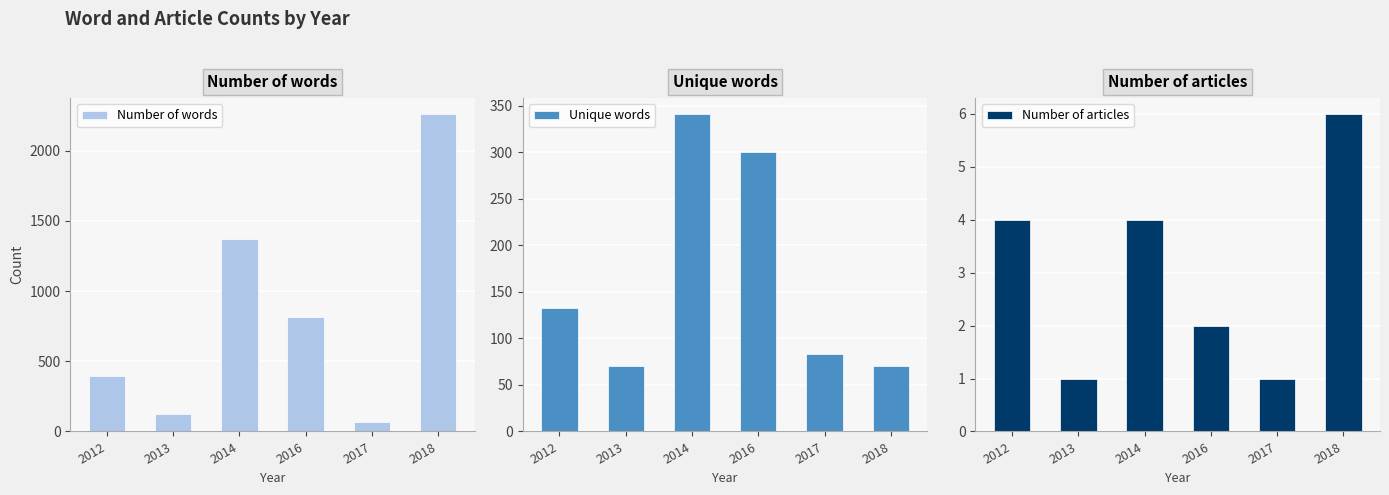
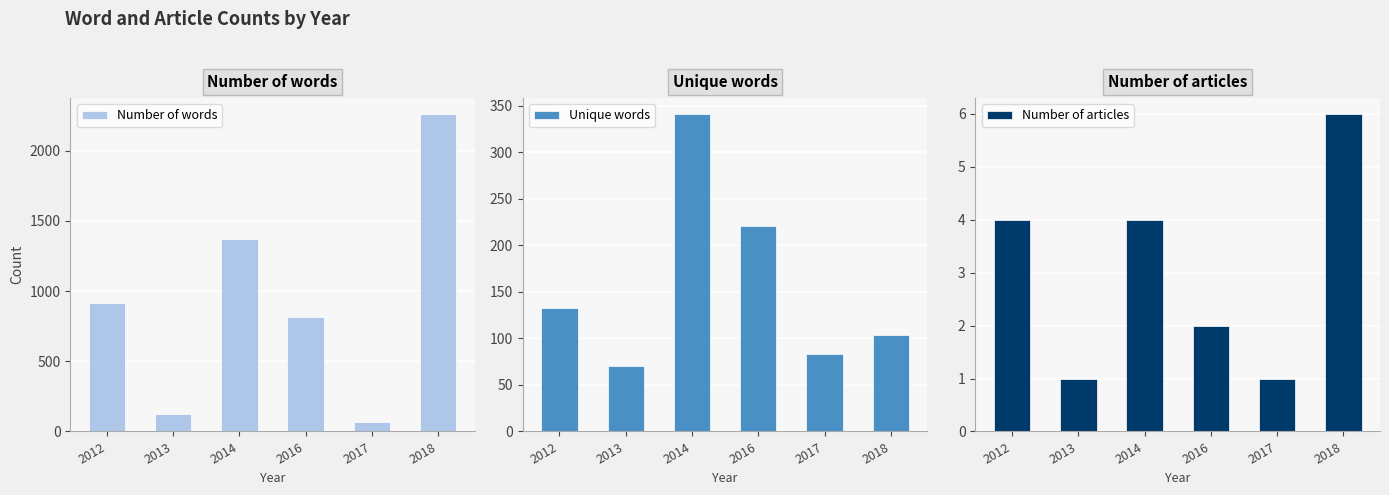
Number of words, 2012: 390 -> 920
Unique words, 2016: 300 -> 220
Unique words, 2018: 70 -> 100
